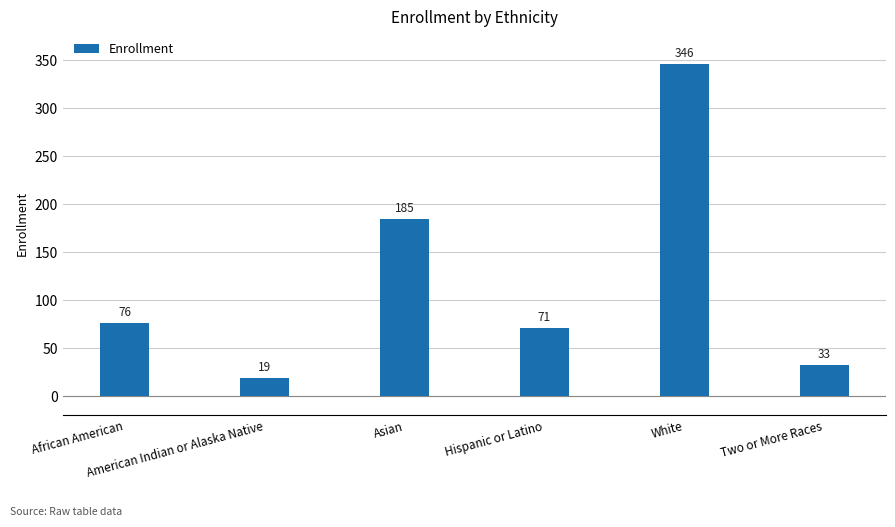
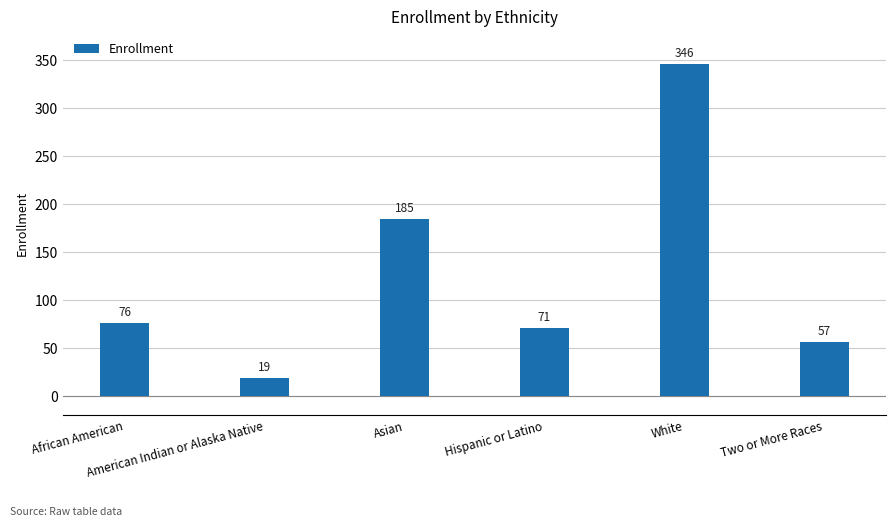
Two or More Races: 33 -> 57
